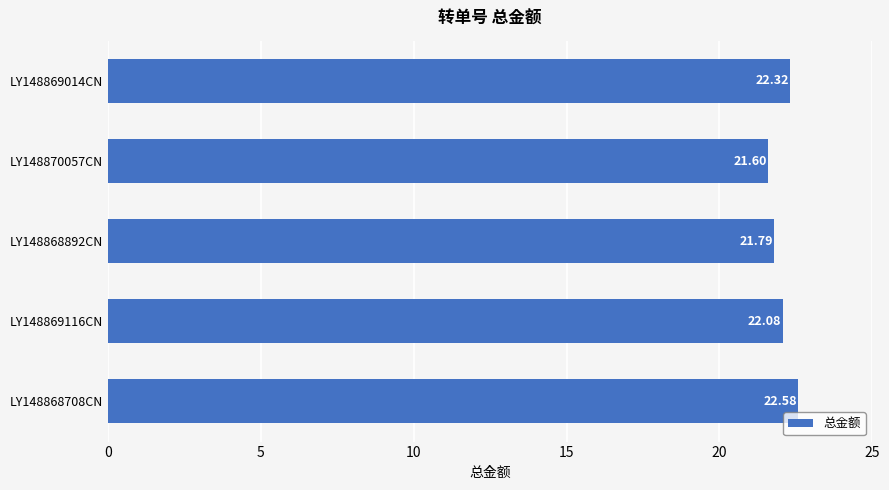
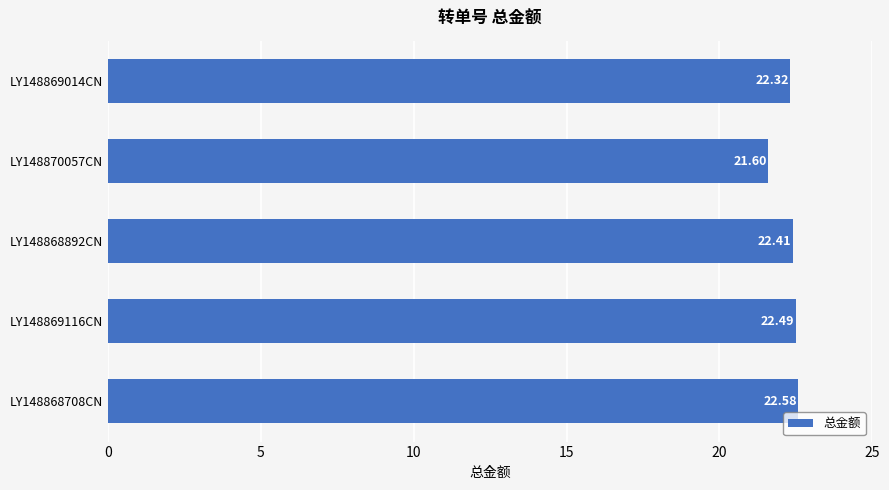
LY148868892CN: 21.79 -> 22.41
LY148869116CN: 22.08 -> 22.49
